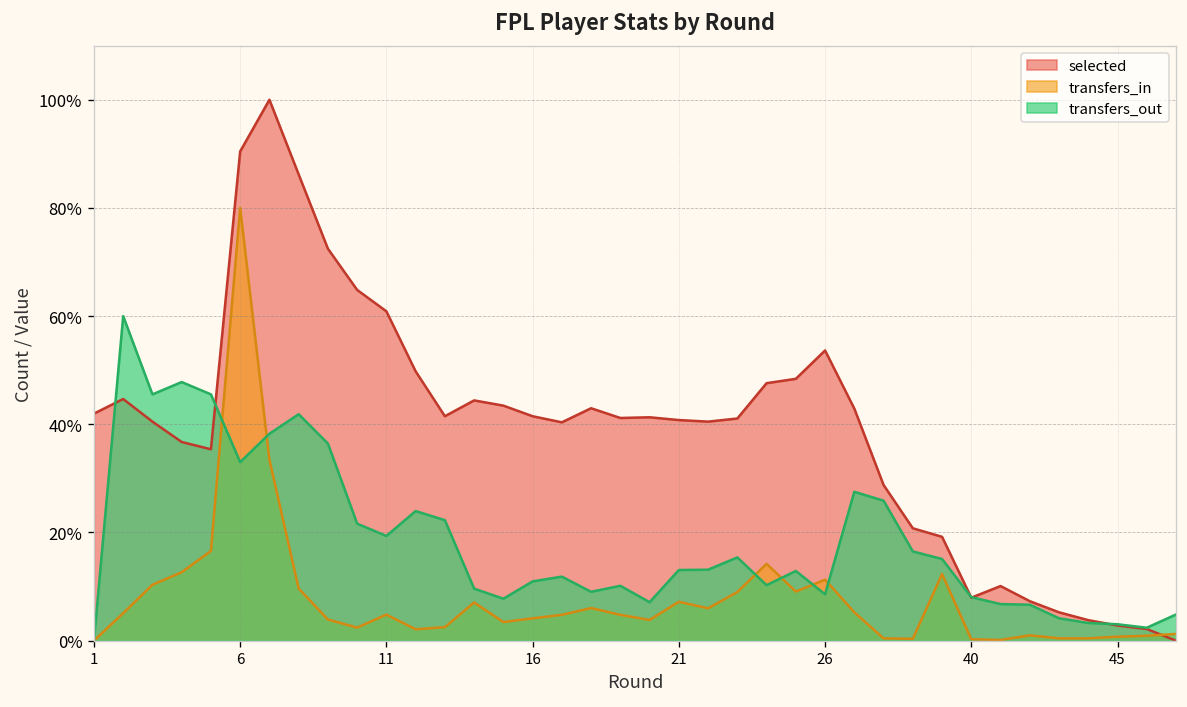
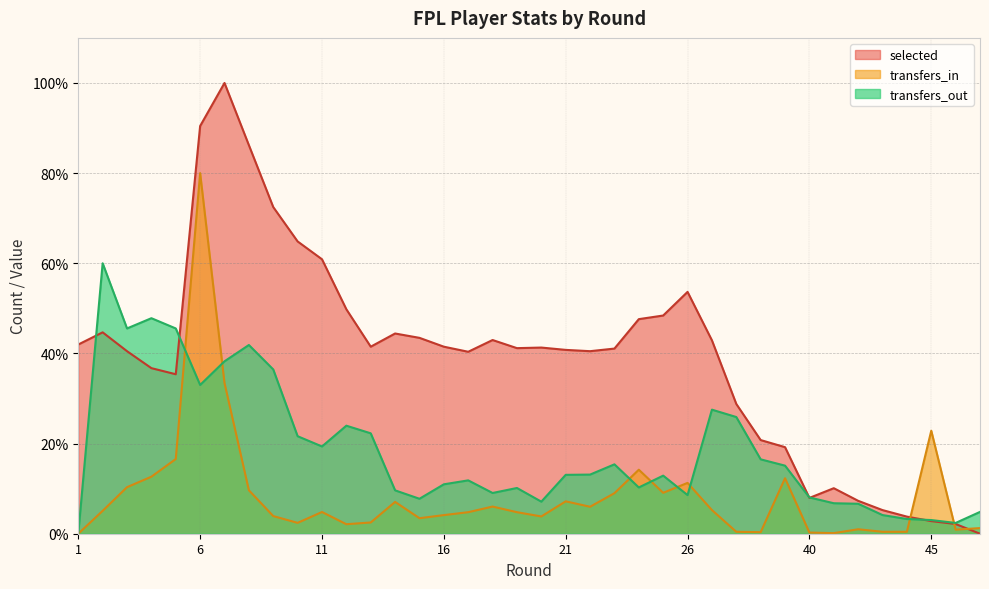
transfers_in, 45: 1% -> 23%
